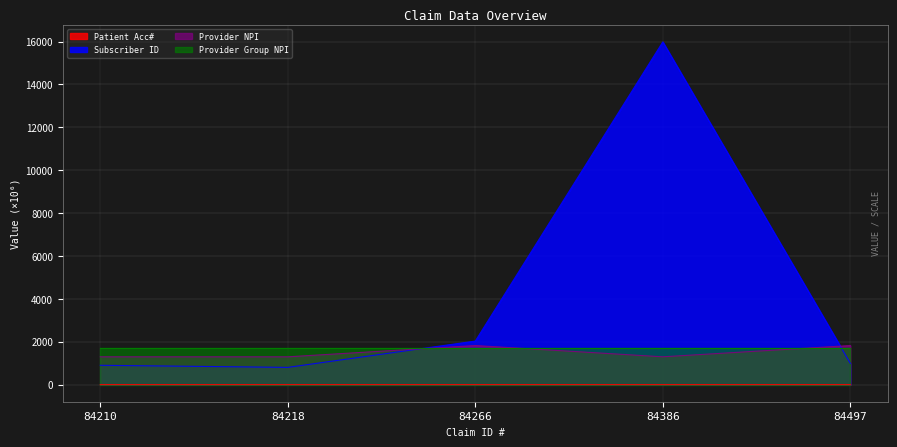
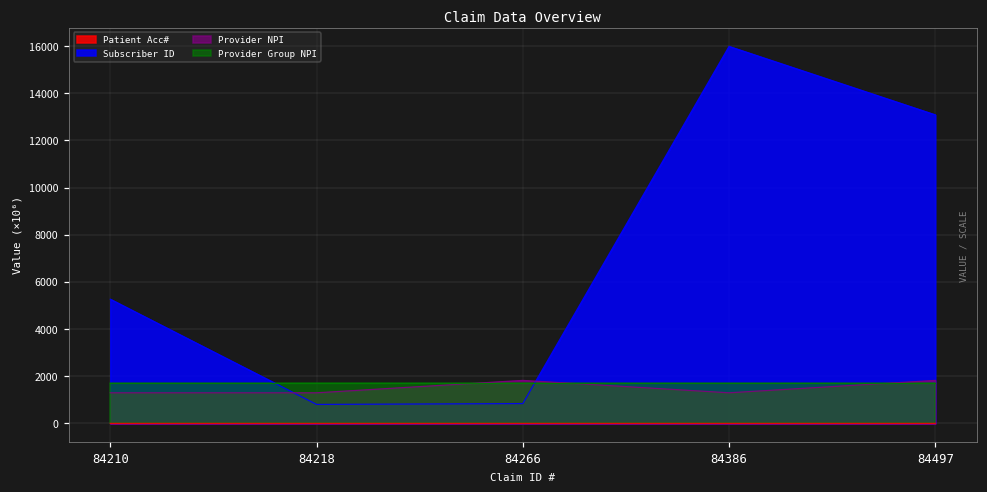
Subscriber ID, 84210: 900 -> 5300
Subscriber ID, 84266: 2000 -> 800
Subscriber ID, 84497: 1000 -> 13100
